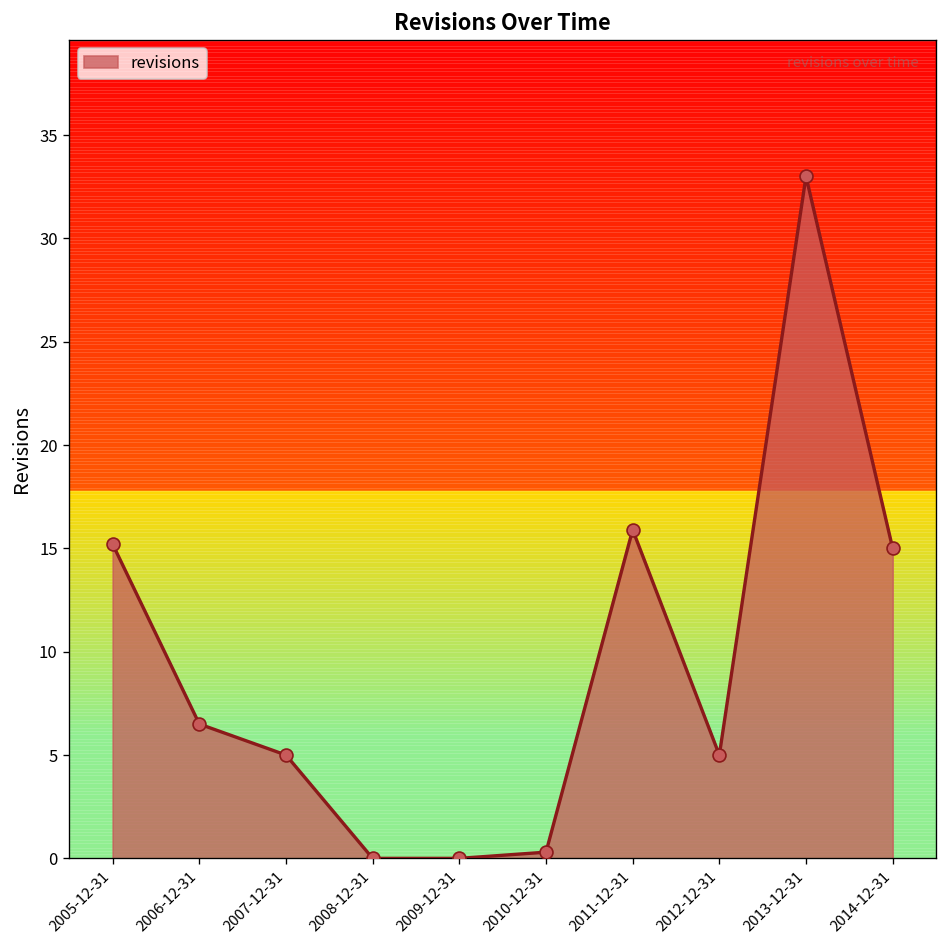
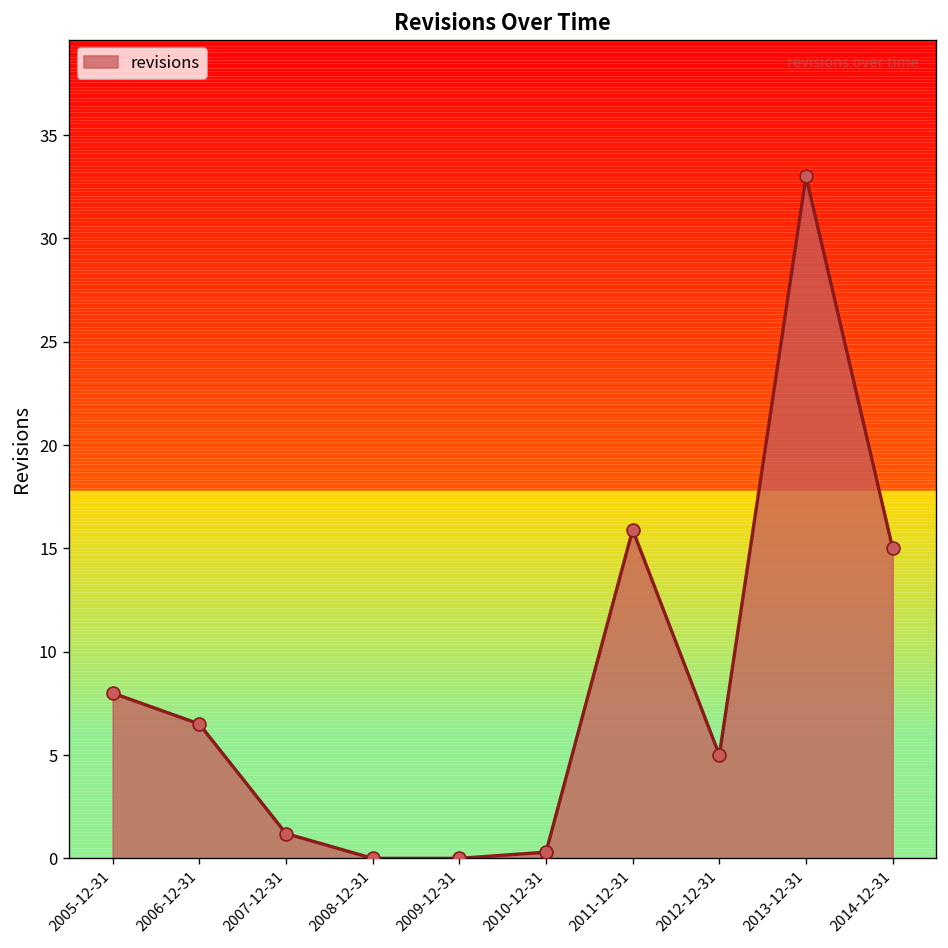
2005-12-31: 15.2 -> 8.0
2007-12-31: 5.0 -> 1.2
